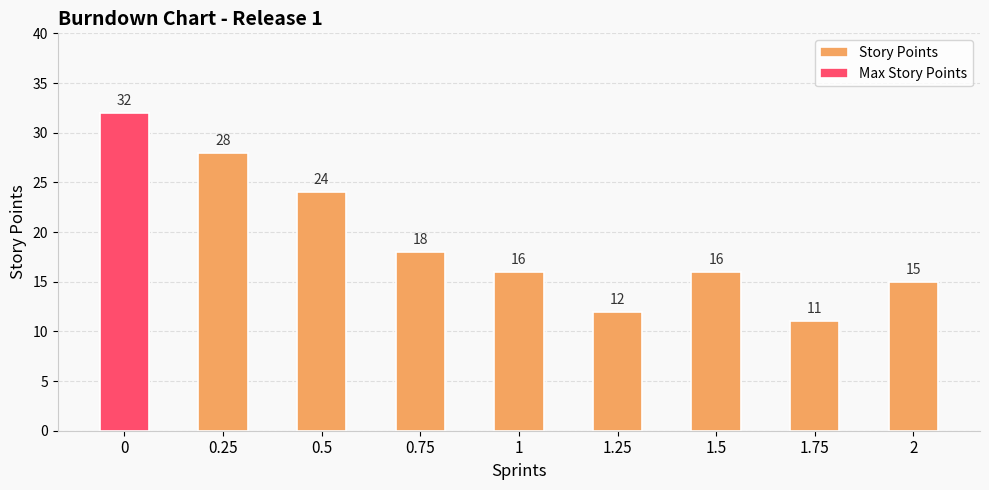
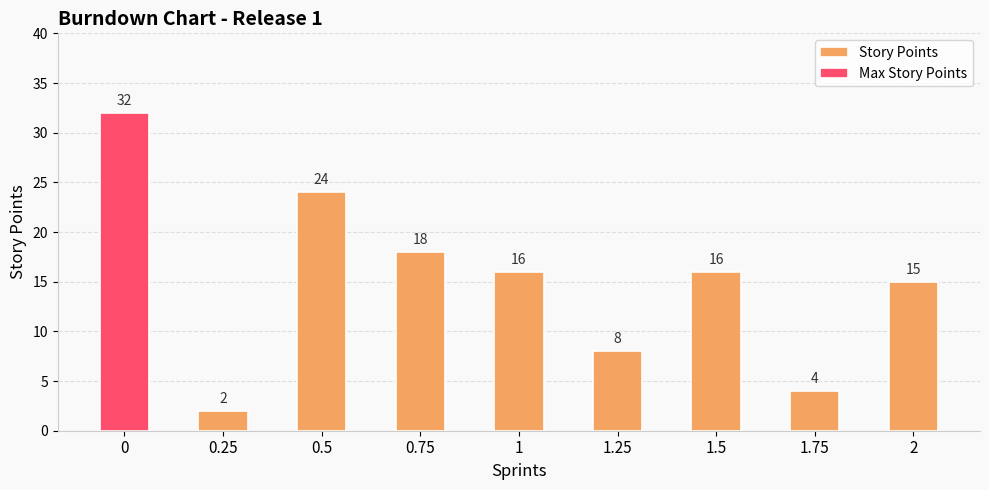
Story Points, 0.25: 28 -> 2
Story Points, 1.25: 12 -> 8
Story Points, 1.75: 11 -> 4
